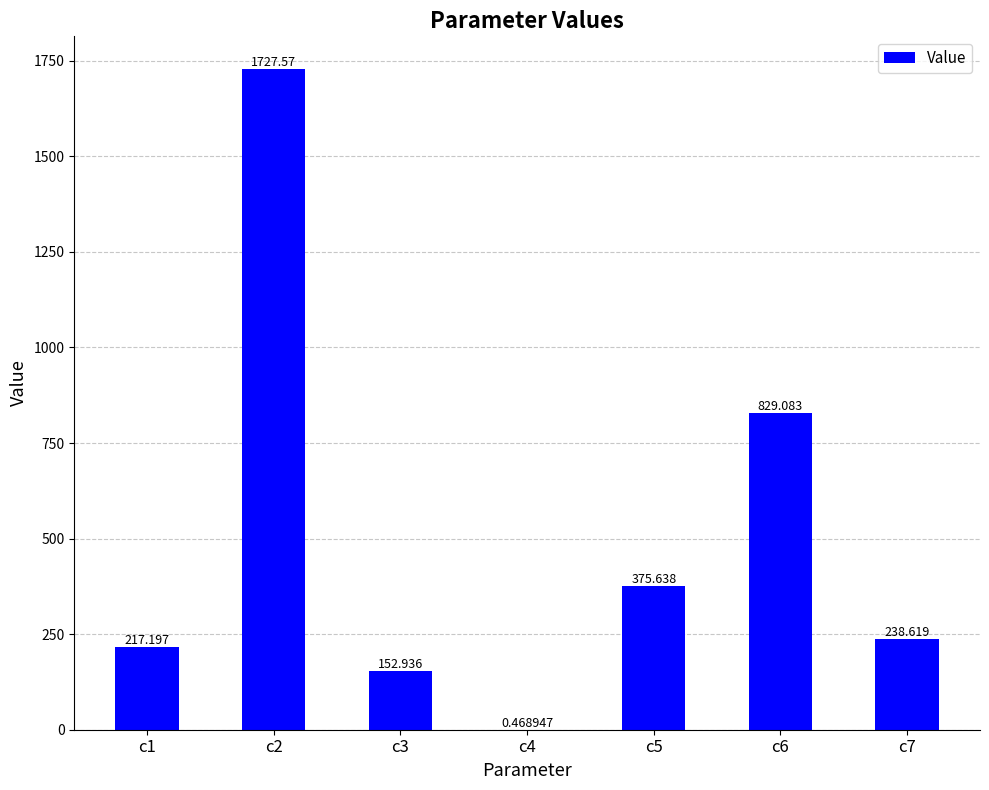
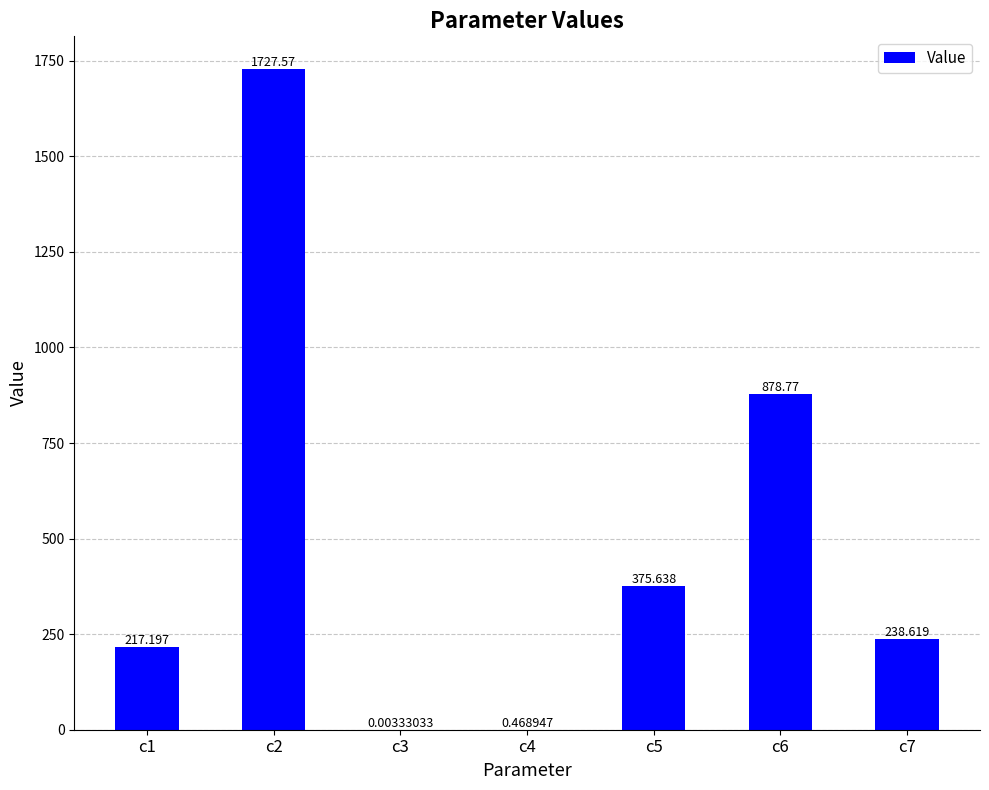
c3: 152.936 -> 0.00333033
c6: 829.083 -> 878.77
